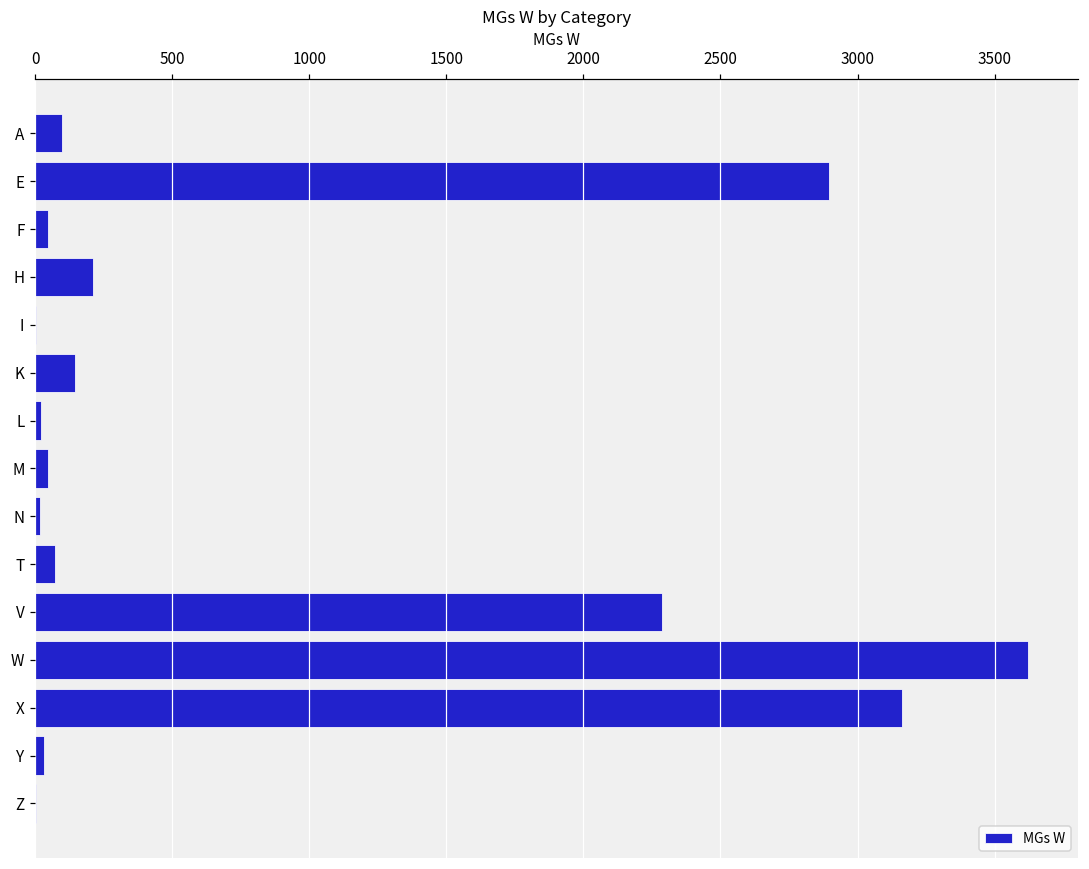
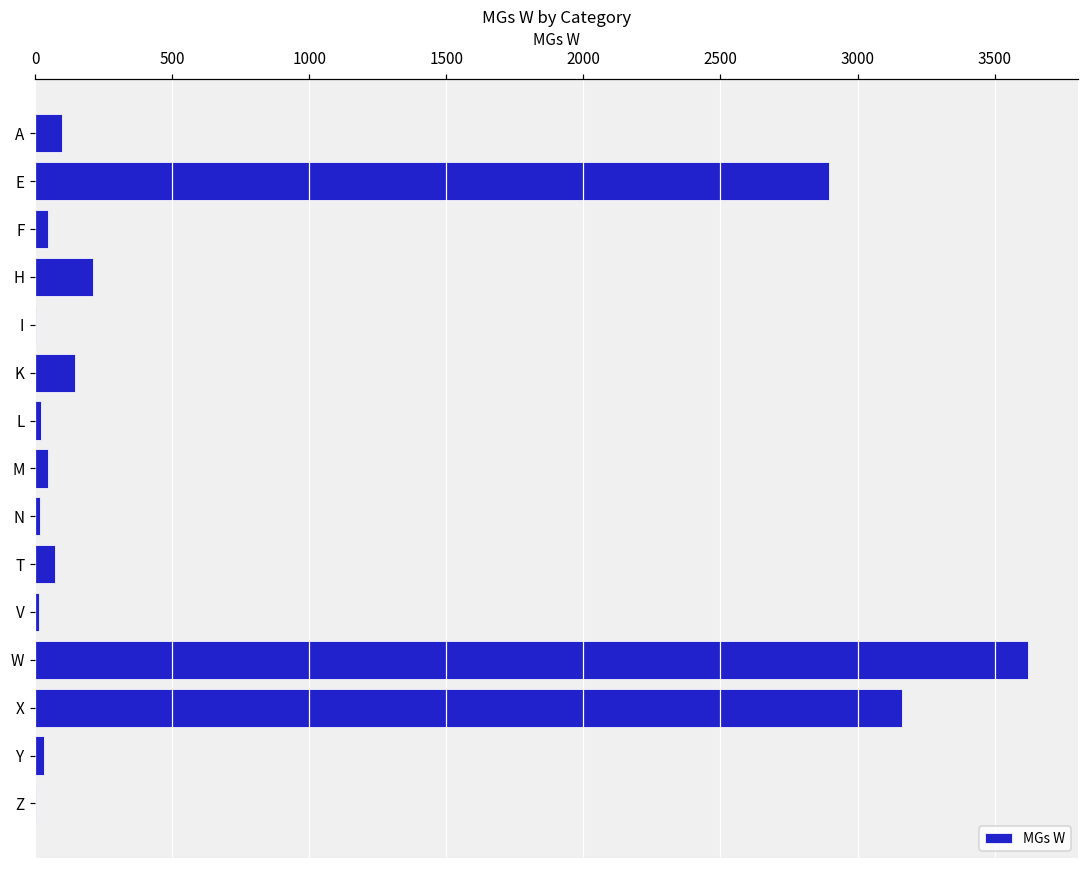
V: 2290 -> 20
